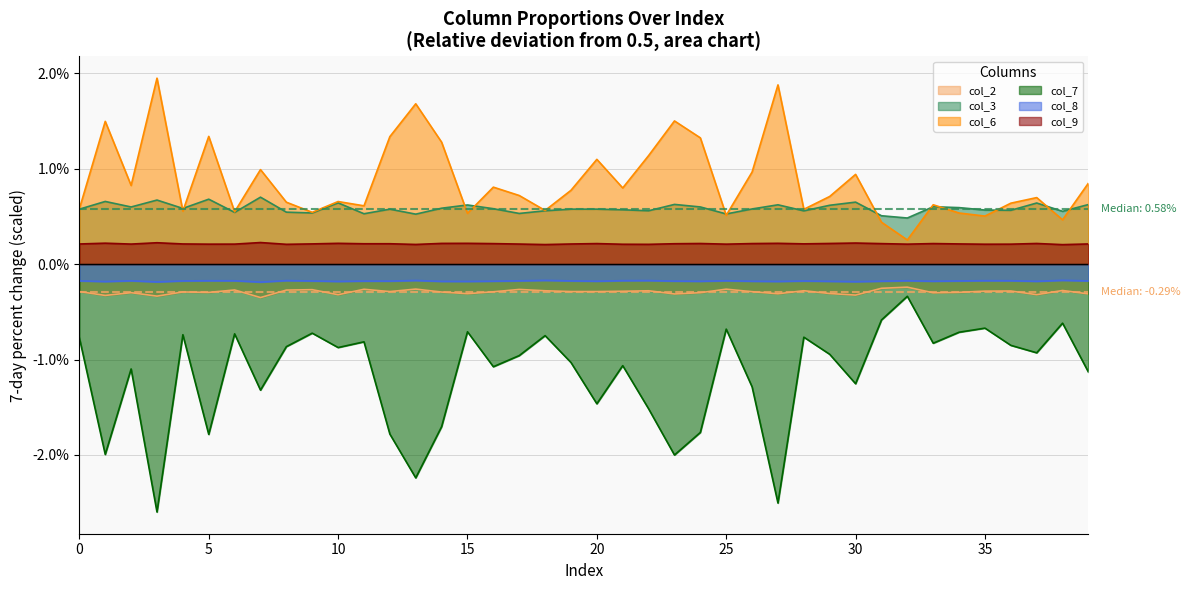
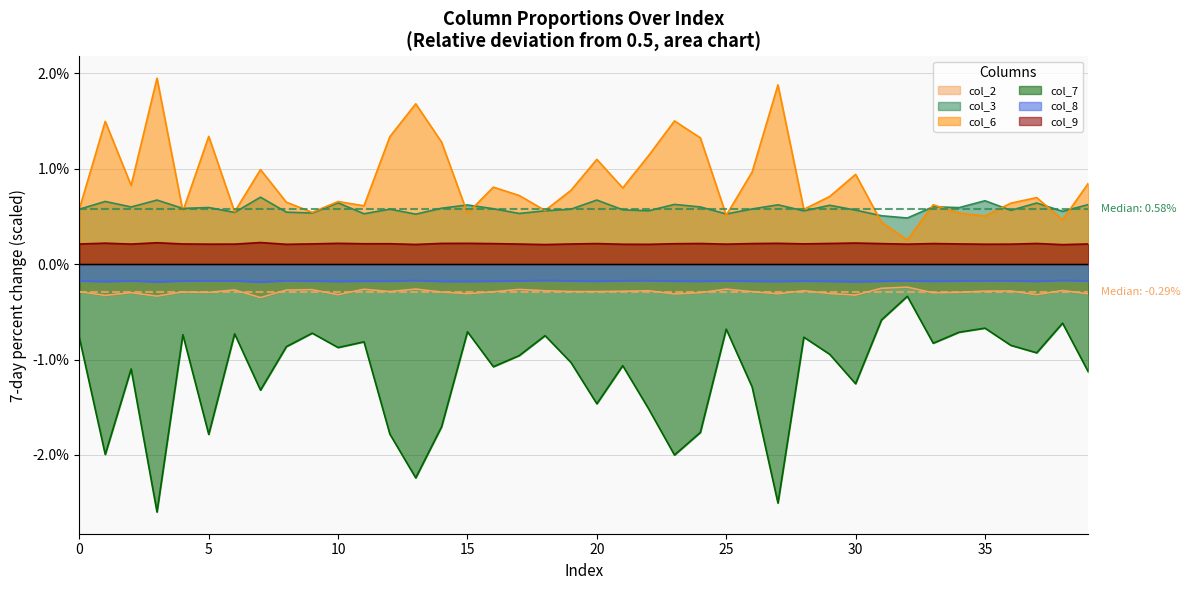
col_3, 5: 0.7% -> 0.6%
col_3, 20: 0.6% -> 0.7%
col_3, 30: 0.65% -> 0.57%
col_3, 35: 0.6% -> 0.7%
